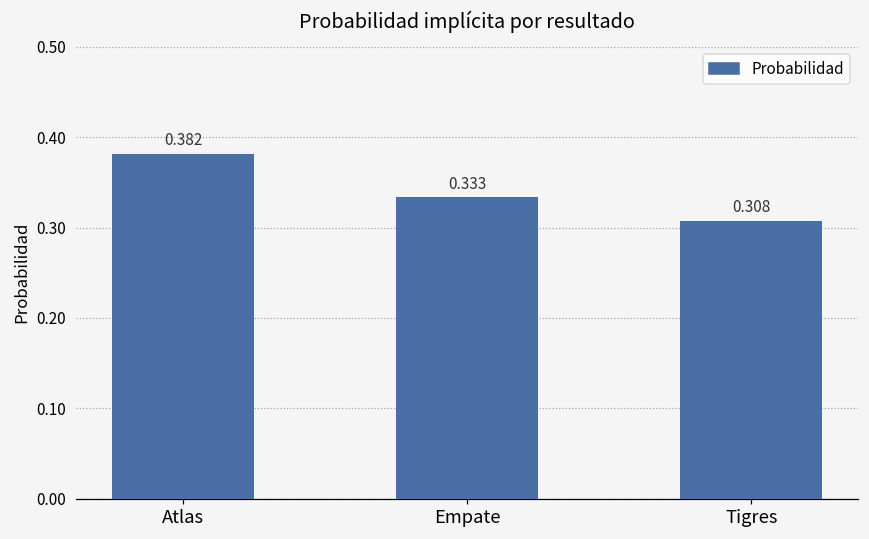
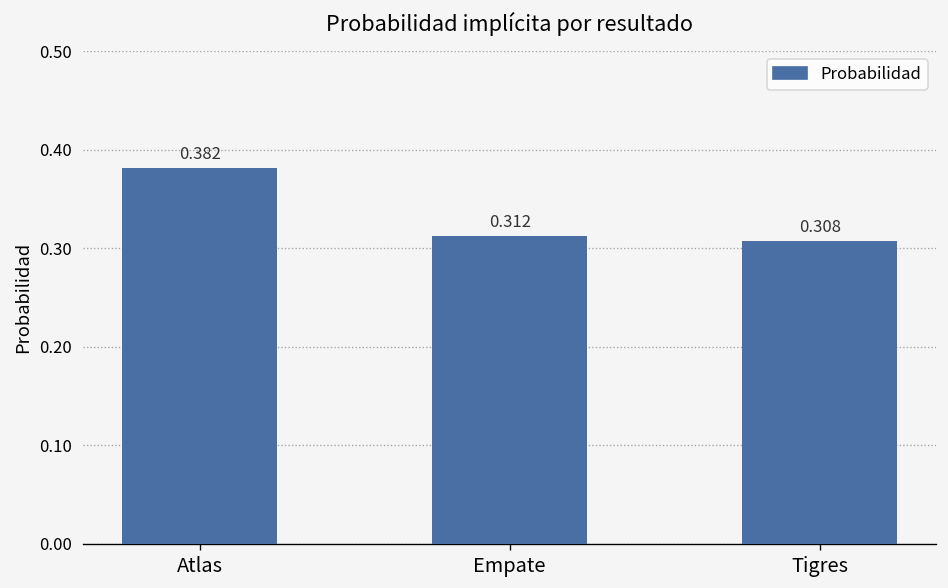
Empate: 0.333 -> 0.312
